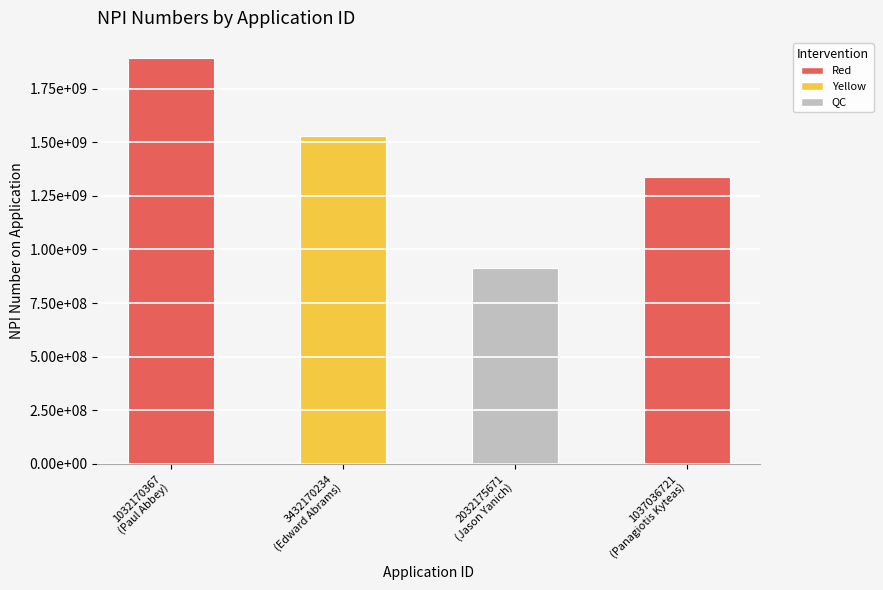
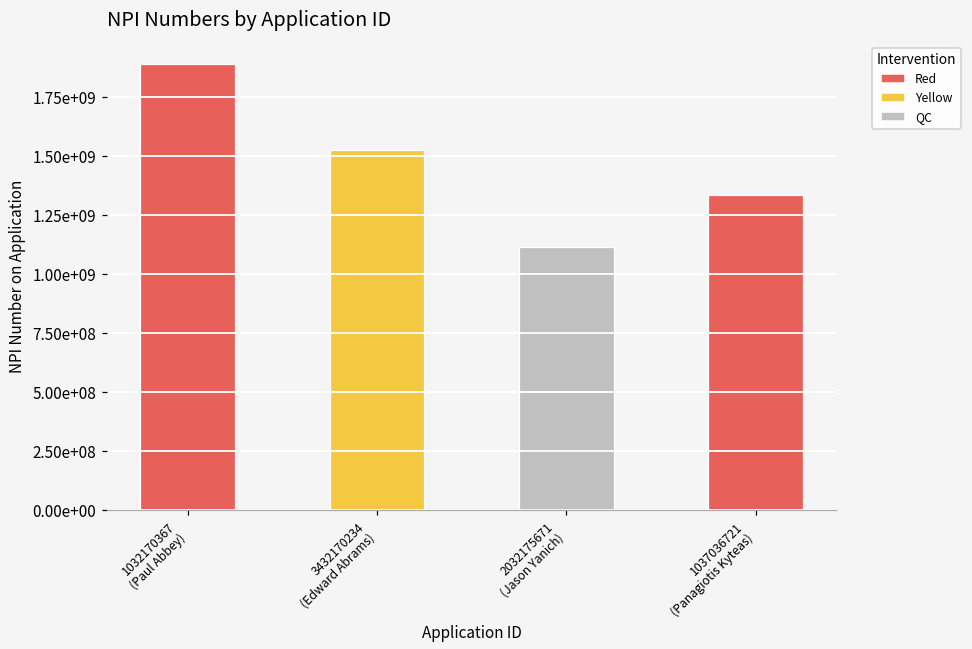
2032175671 (Jason Yanich): 910000000 -> 1110000000
